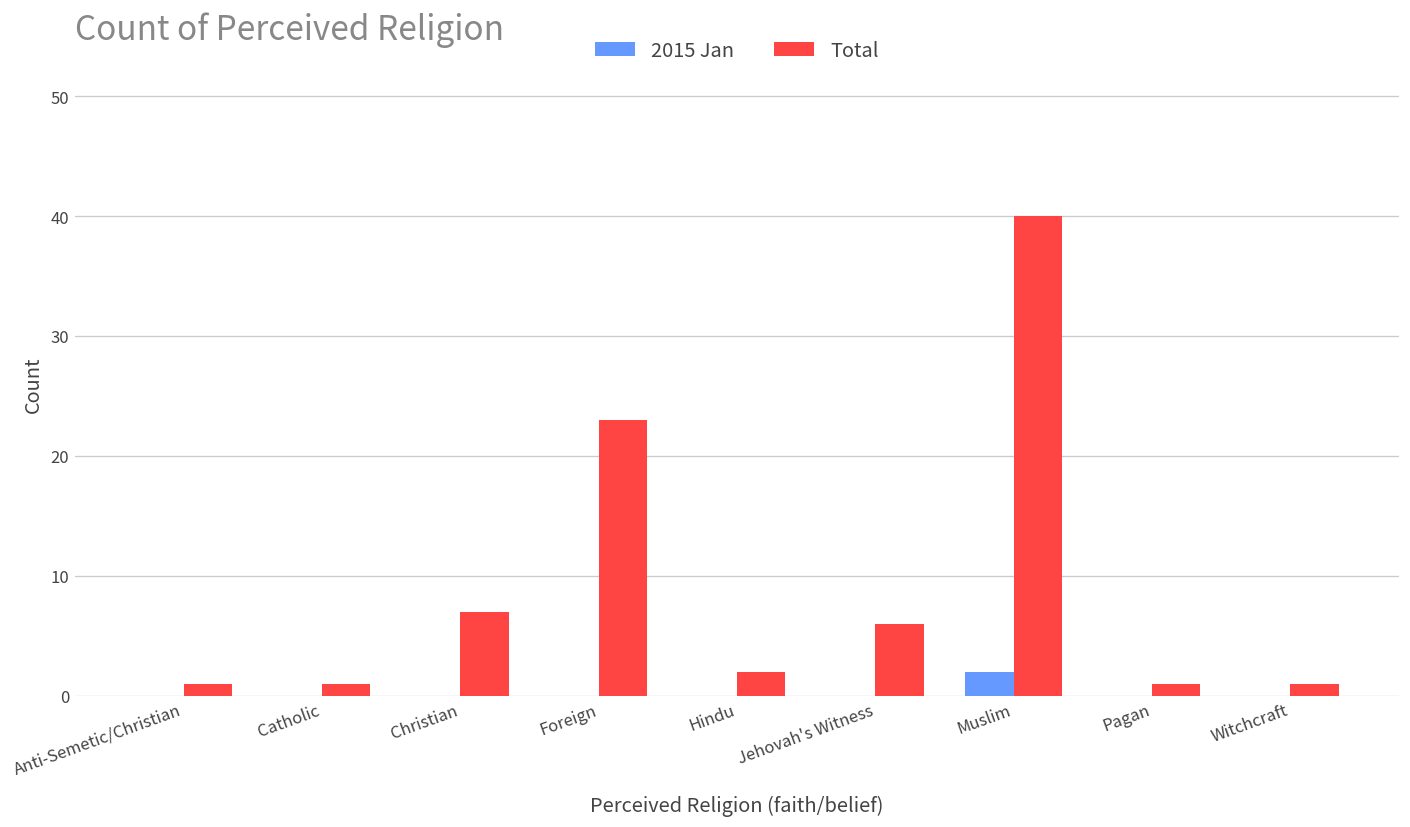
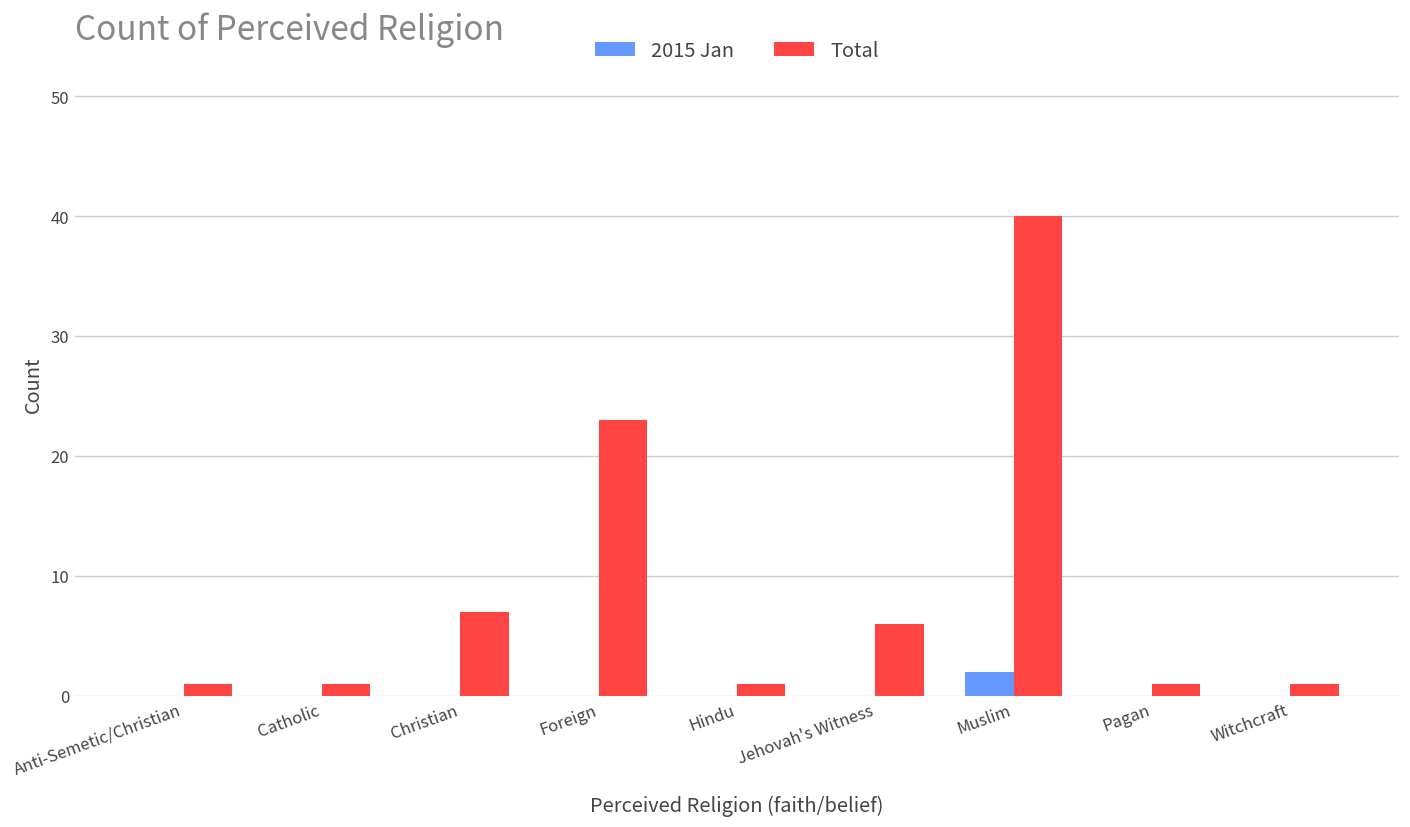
Total, Hindu: 2 -> 1
